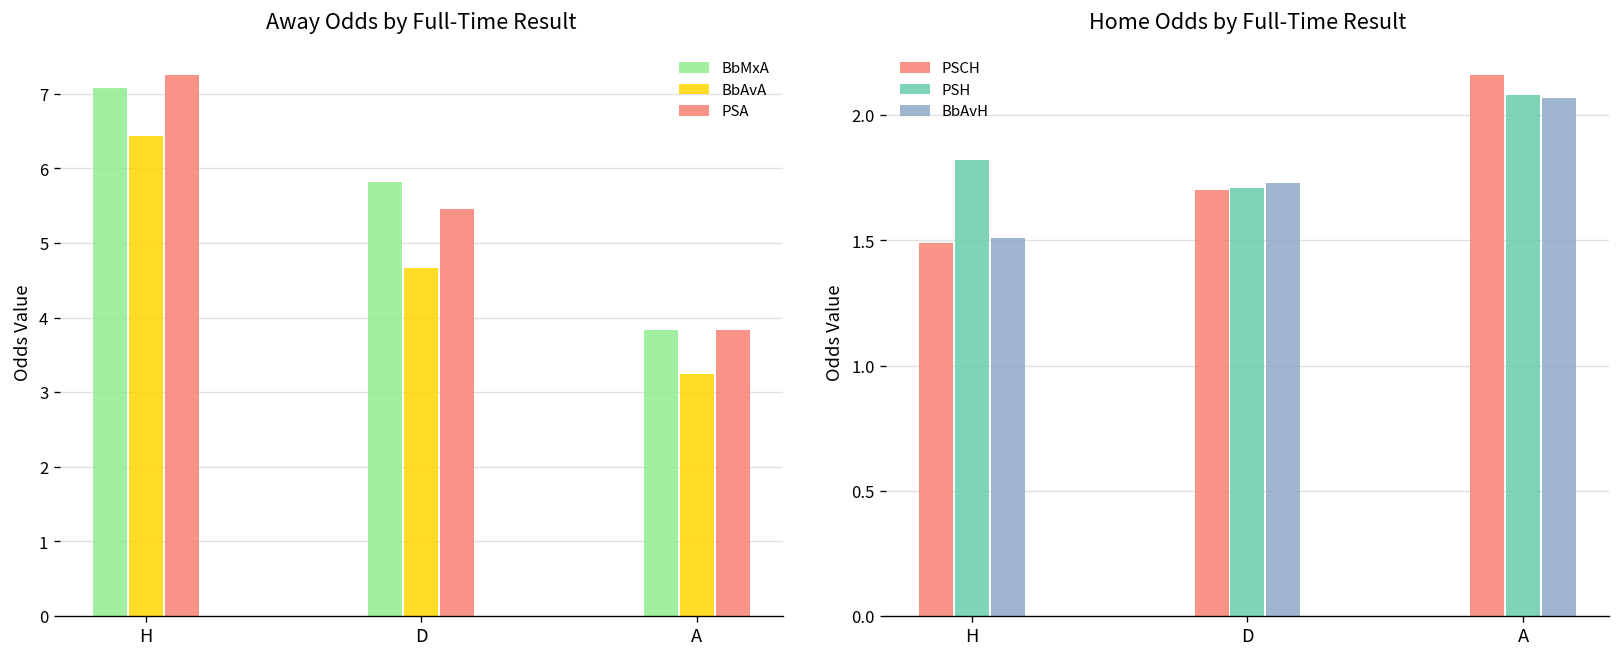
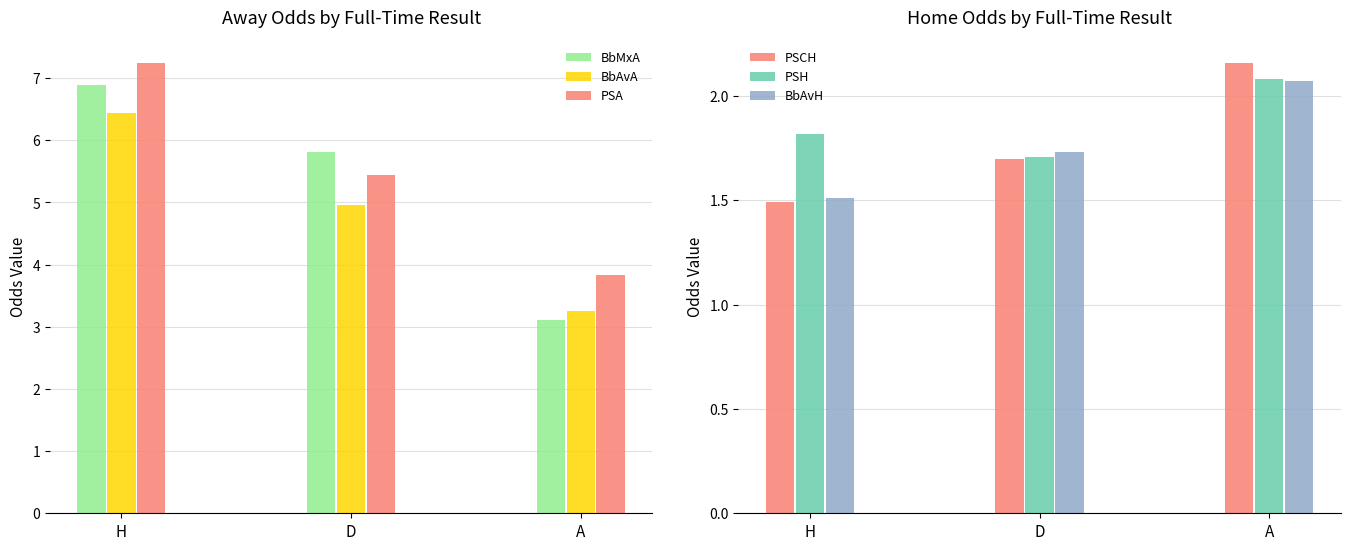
Away Odds by Full-Time Result, BbMxA, H: 7.1 -> 6.9
Away Odds by Full-Time Result, BbAvA, D: 4.7 -> 5.0
Away Odds by Full-Time Result, BbMxA, A: 3.8 -> 3.1
